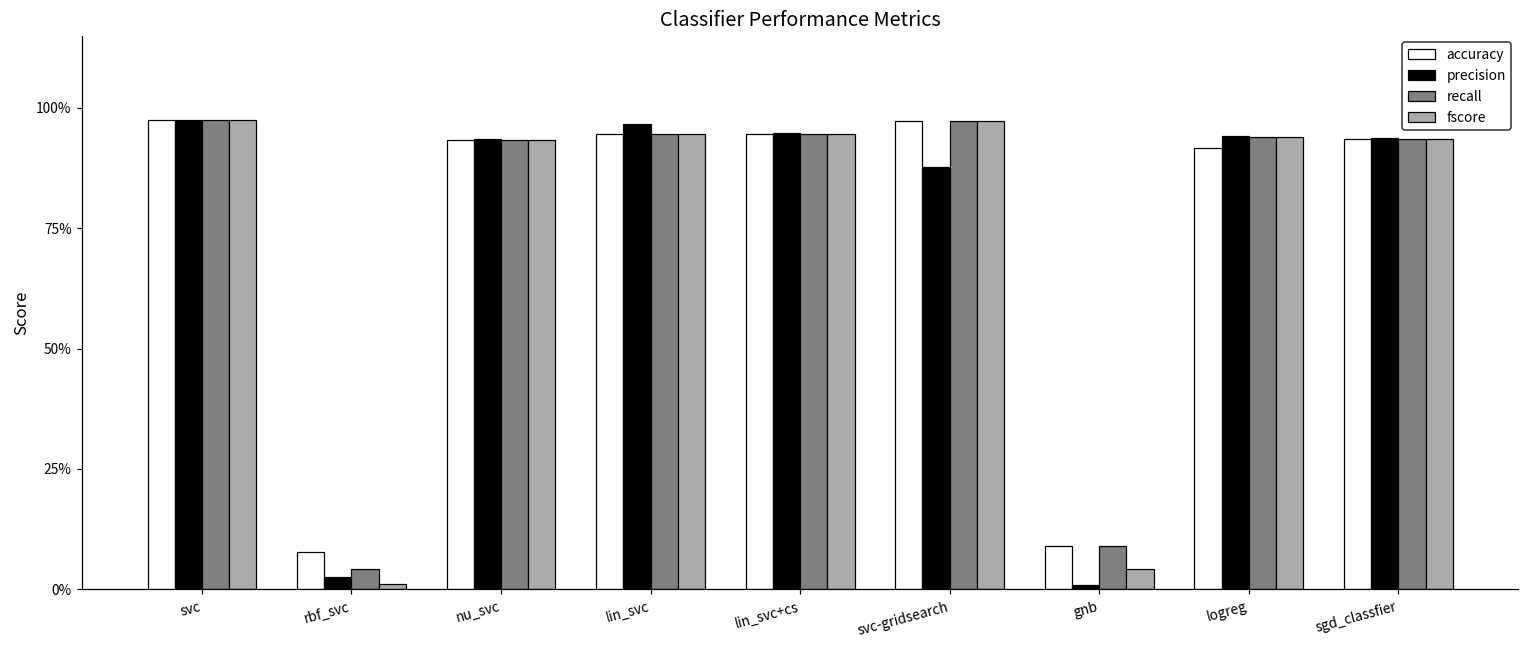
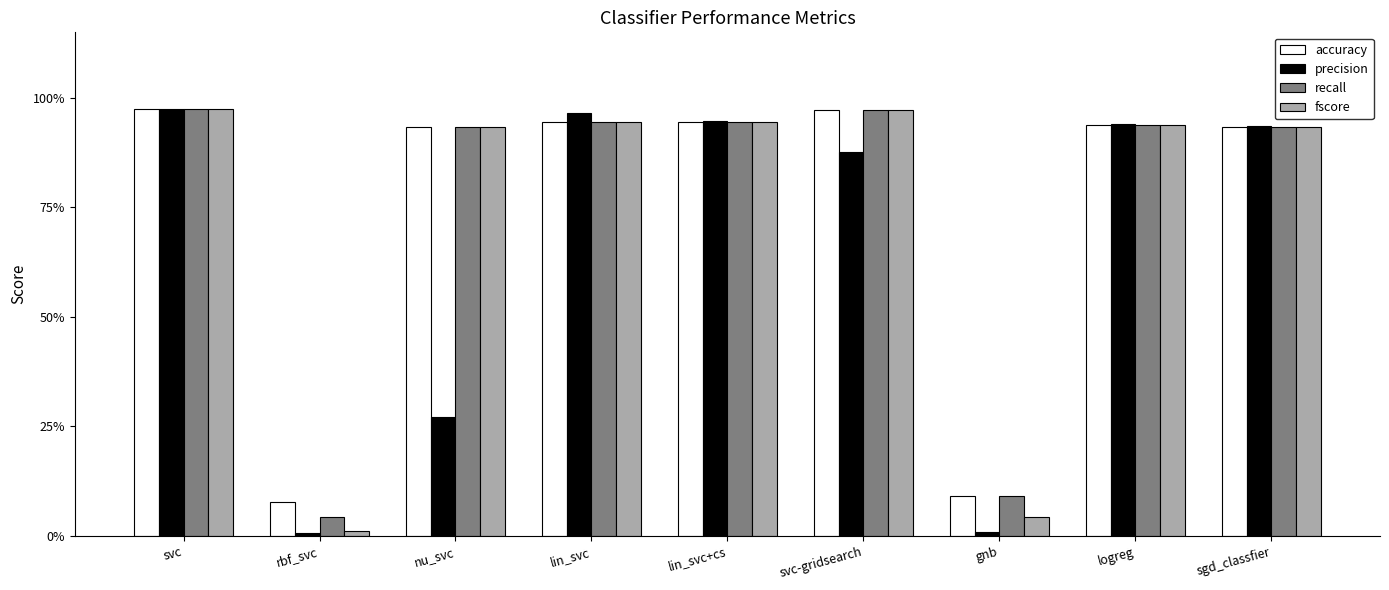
precision, rbf_svc: 2% -> 1%
precision, nu_svc: 94% -> 27%
accuracy, logreg: 92% -> 94%
